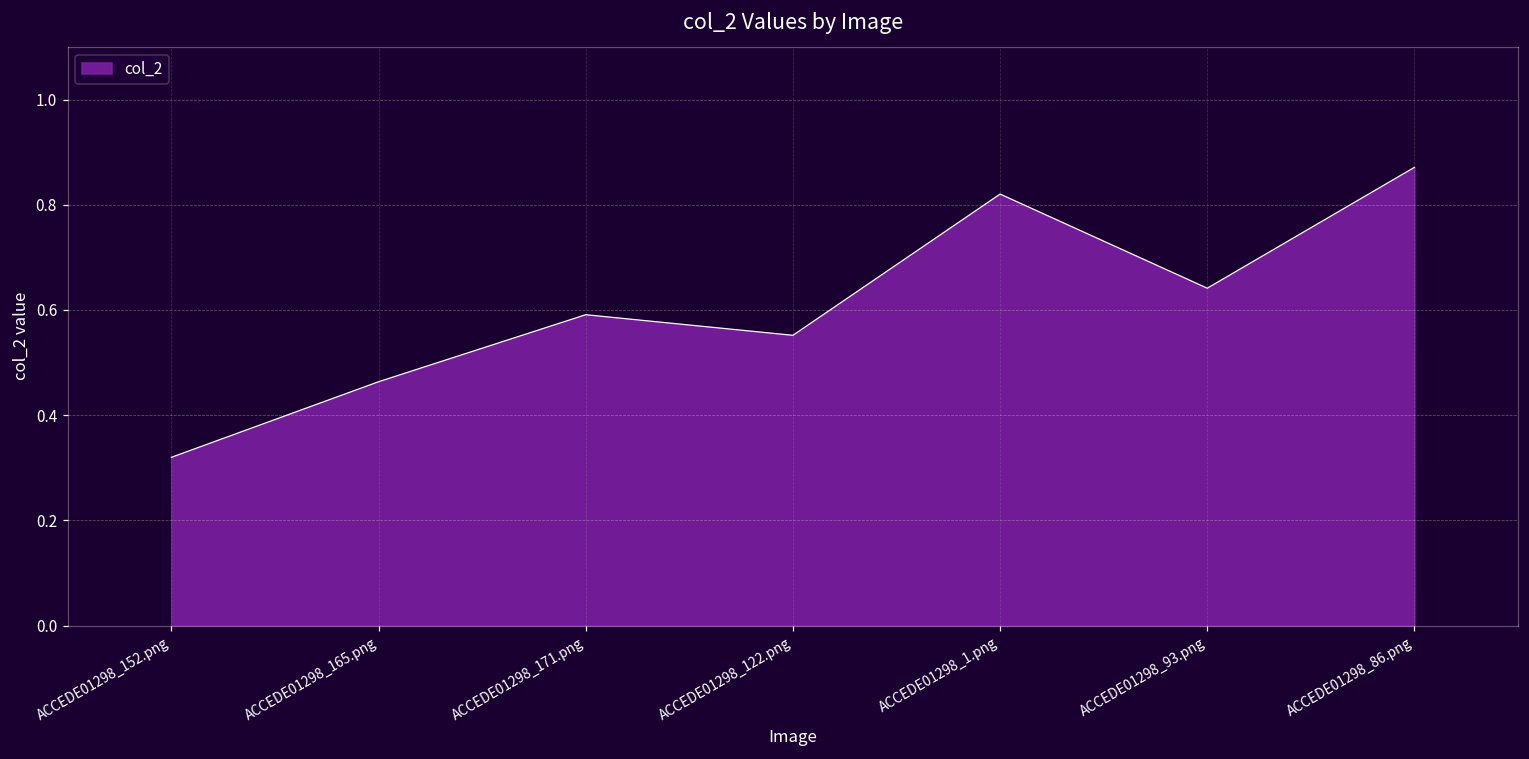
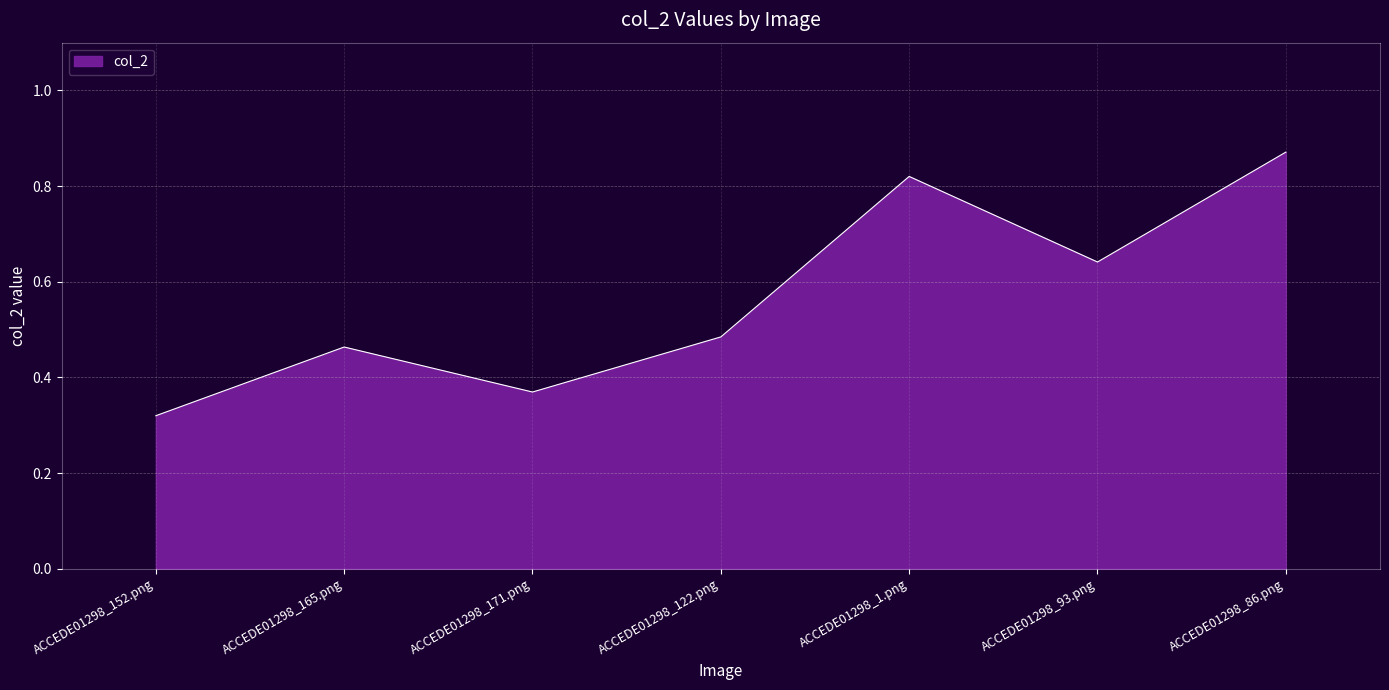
ACCEDE01298_171.png: 0.59 -> 0.37
ACCEDE01298_122.png: 0.55 -> 0.48
